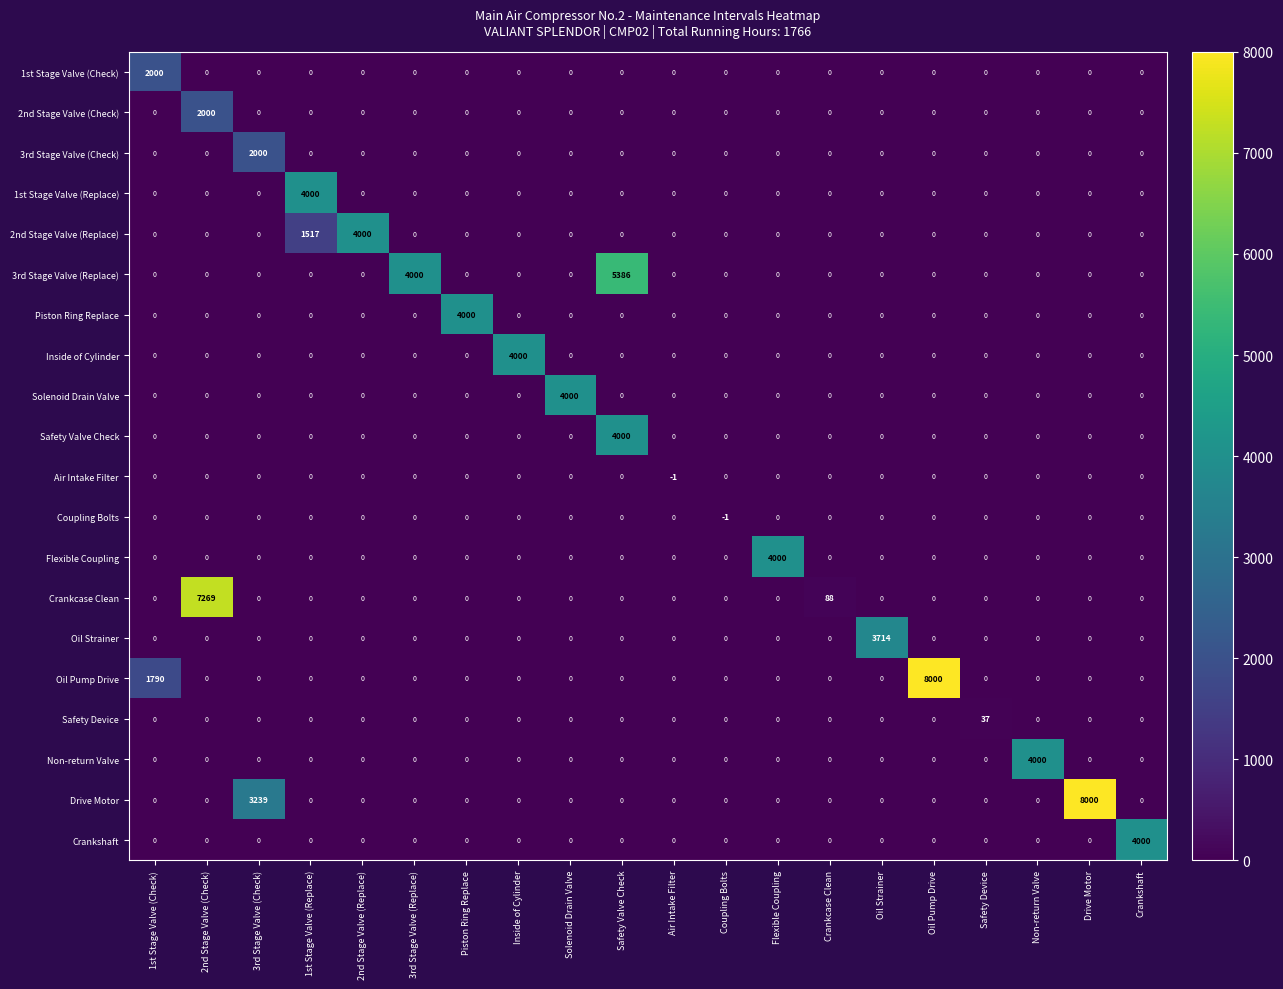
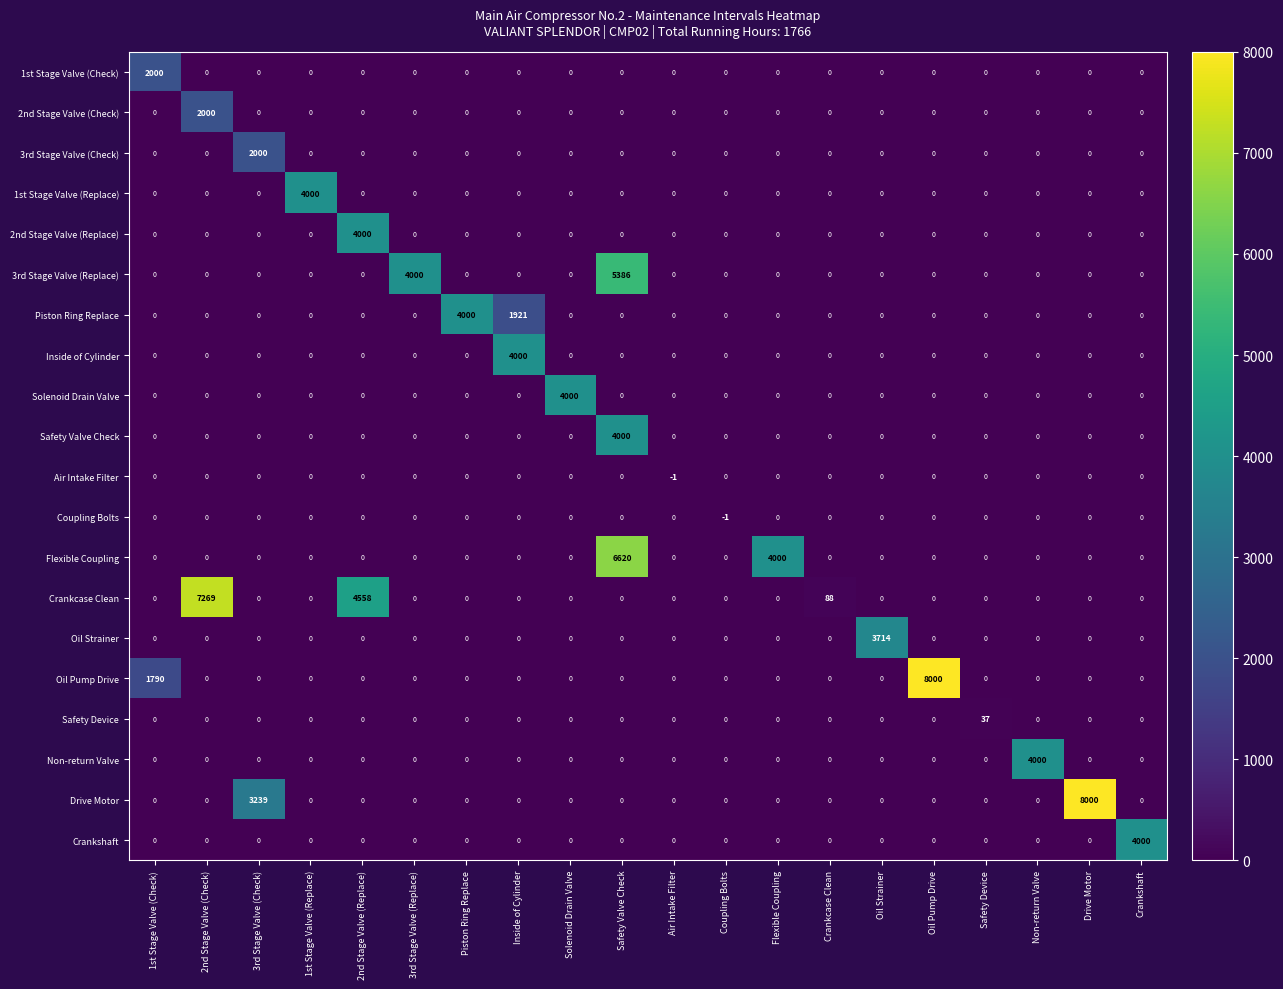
2nd Stage Valve (Replace), 1st Stage Valve (Replace): 1517 -> 0
Piston Ring Replace, Inside of Cylinder: 0 -> 1921
Flexible Coupling, Safety Valve Check: 0 -> 6620
Crankcase Clean, 2nd Stage Valve (Replace): 0 -> 4558
